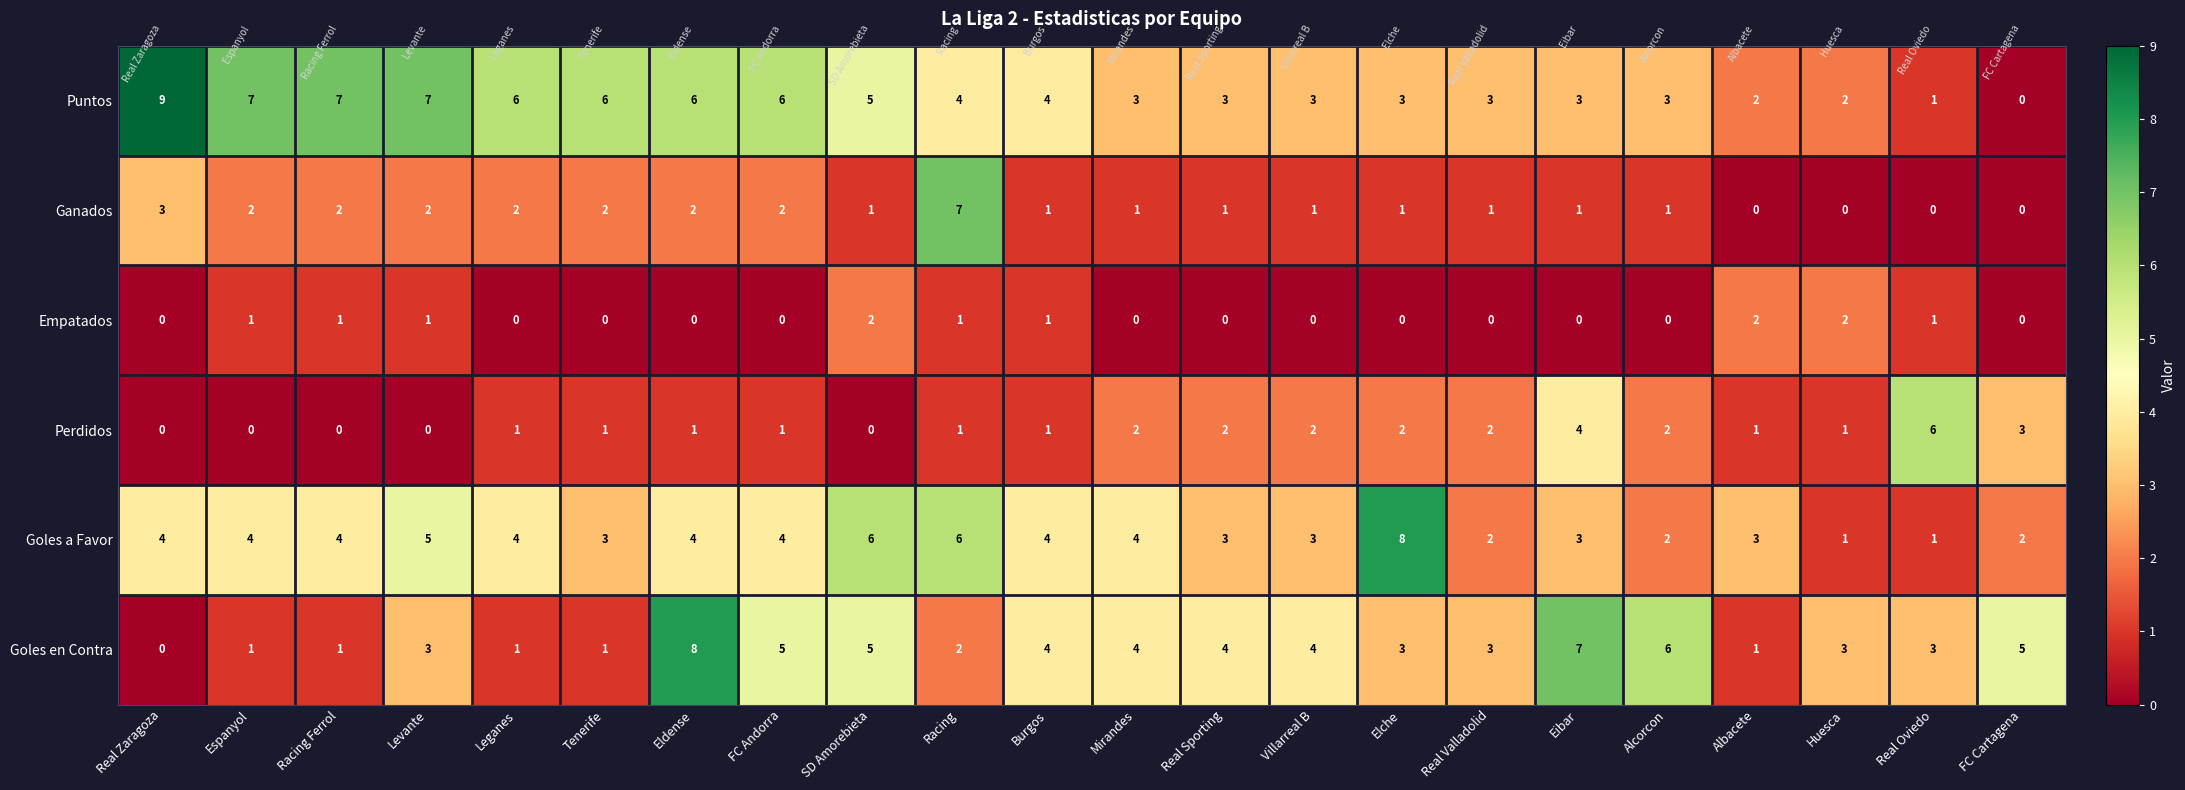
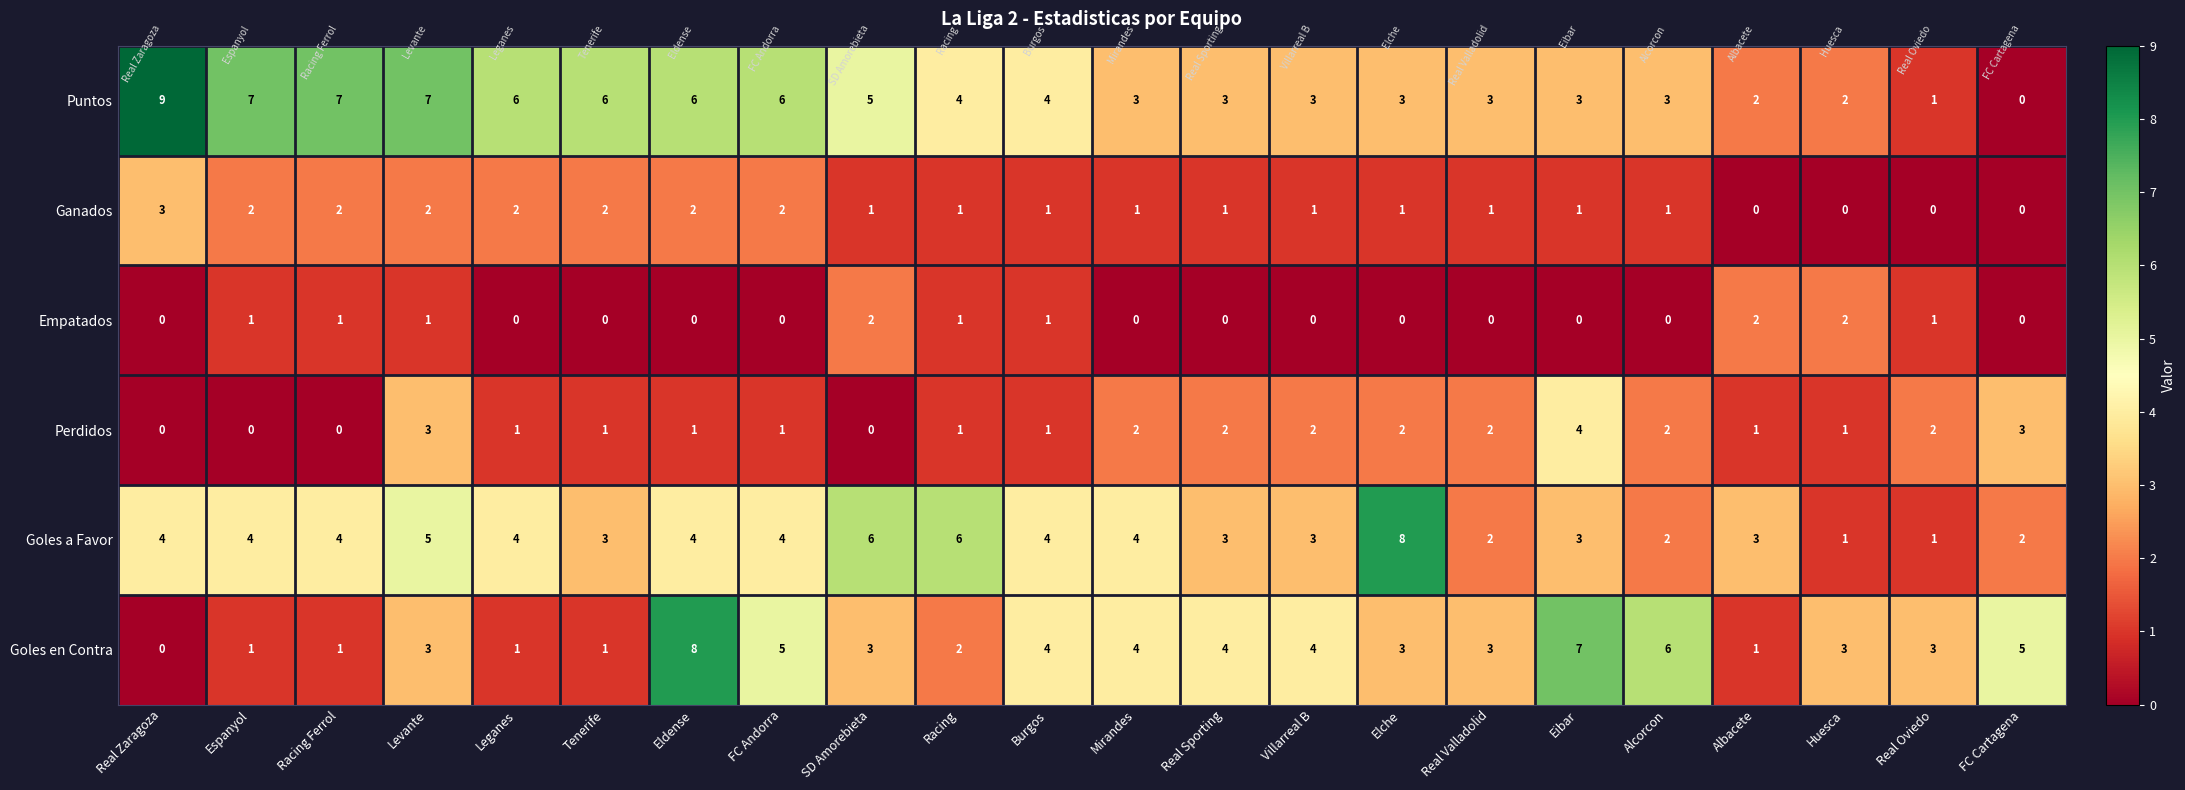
Ganados, Racing: 7 -> 1
Perdidos, Levante: 0 -> 3
Perdidos, Real Oviedo: 6 -> 2
Goles en Contra, SD Amorebieta: 5 -> 3
